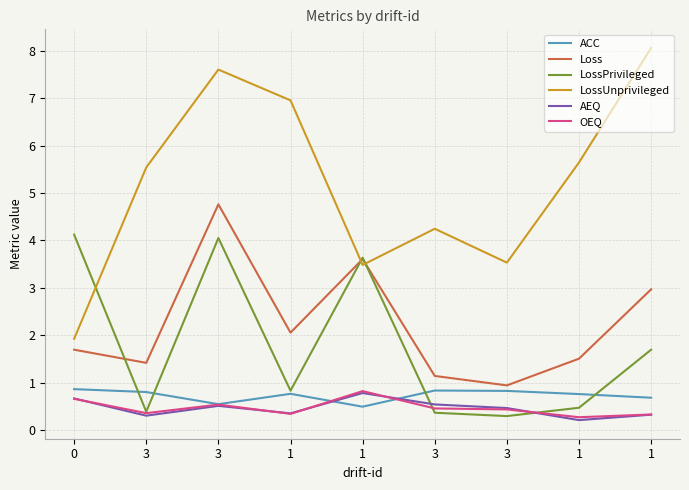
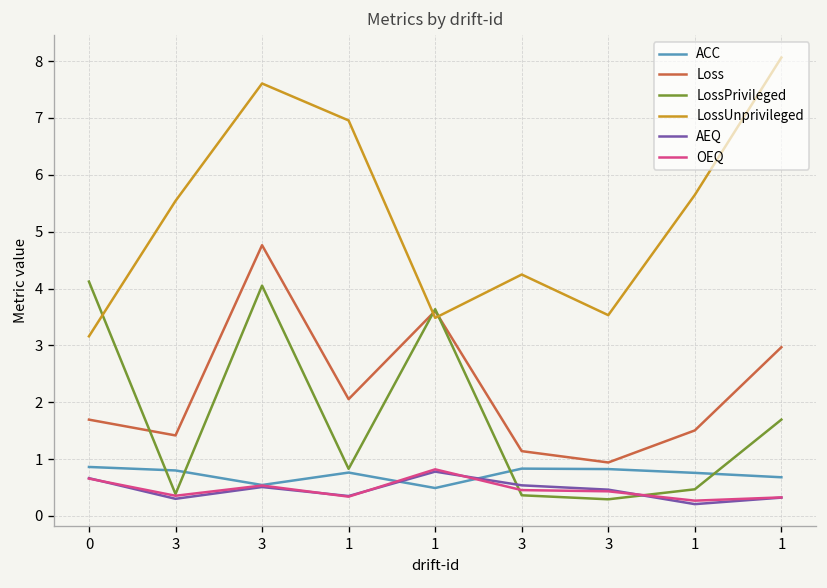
LossUnprivileged, 0: 1.9 -> 3.2
